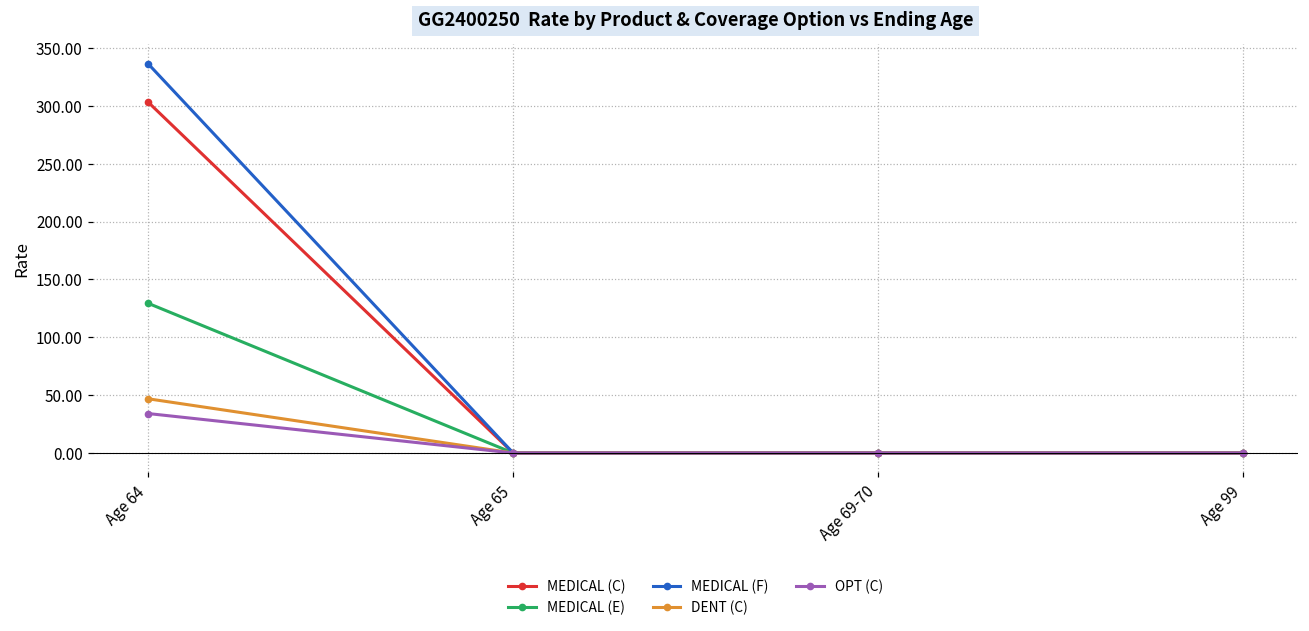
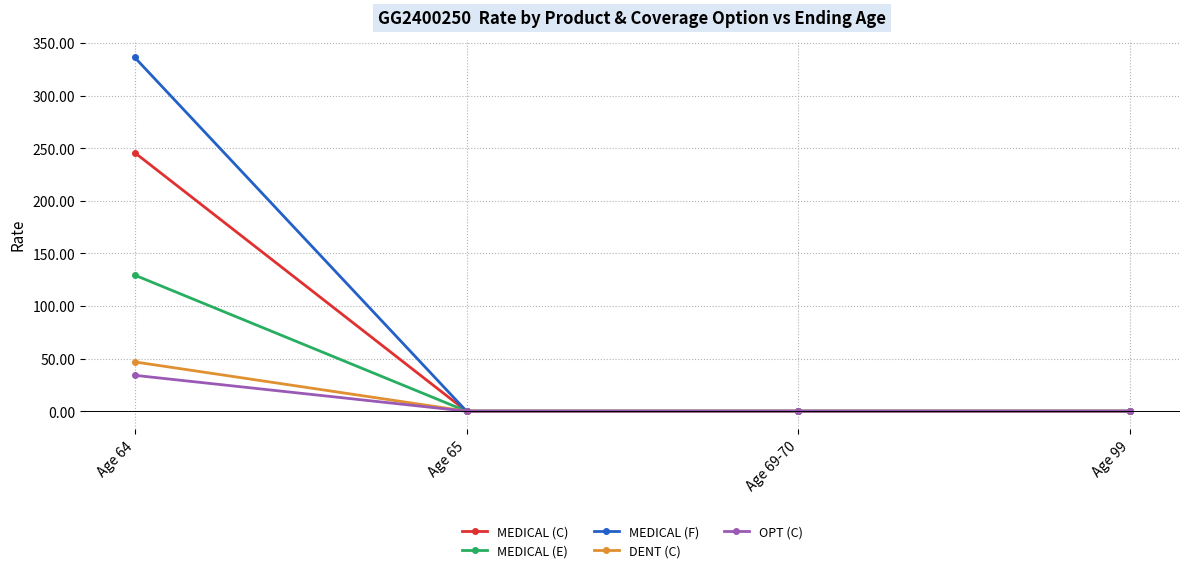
MEDICAL (C), Age 64: 303 -> 246
